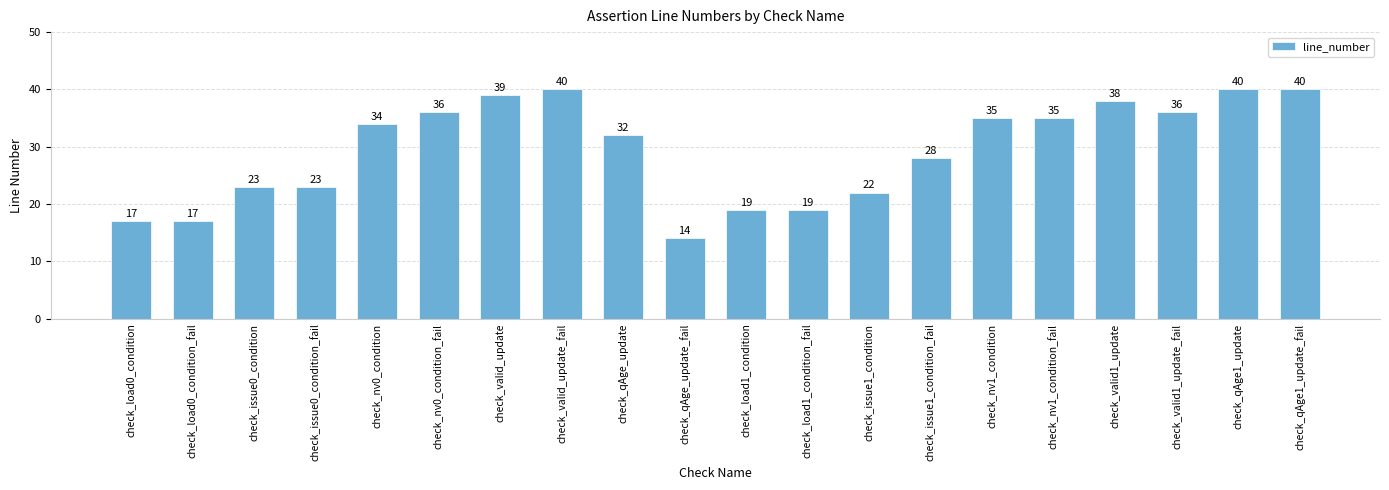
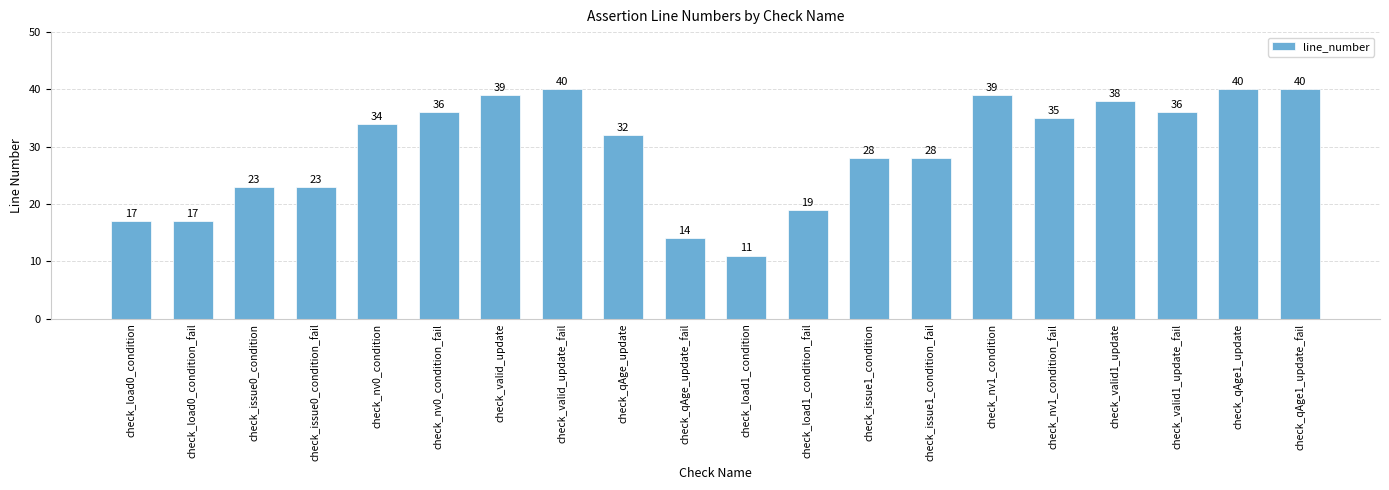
check_load1_condition: 19 -> 11
check_issue1_condition: 22 -> 28
check_nv1_condition: 35 -> 39
